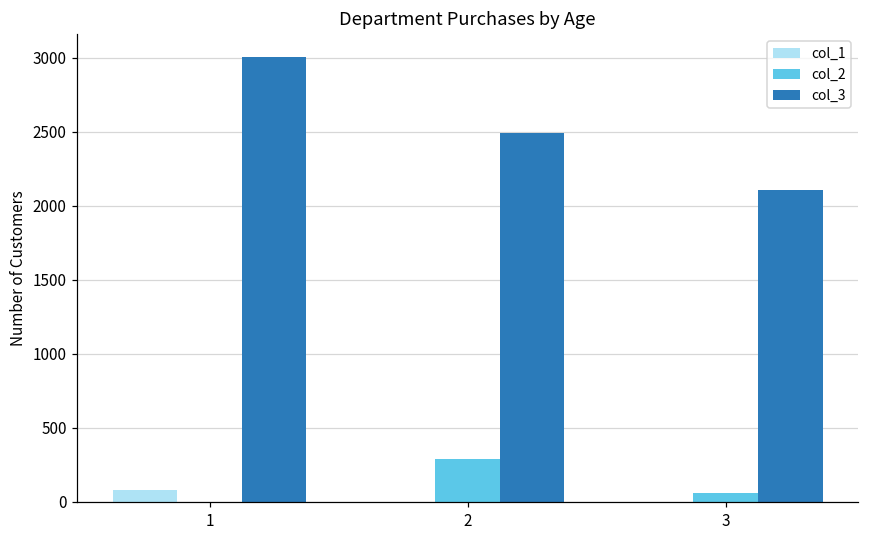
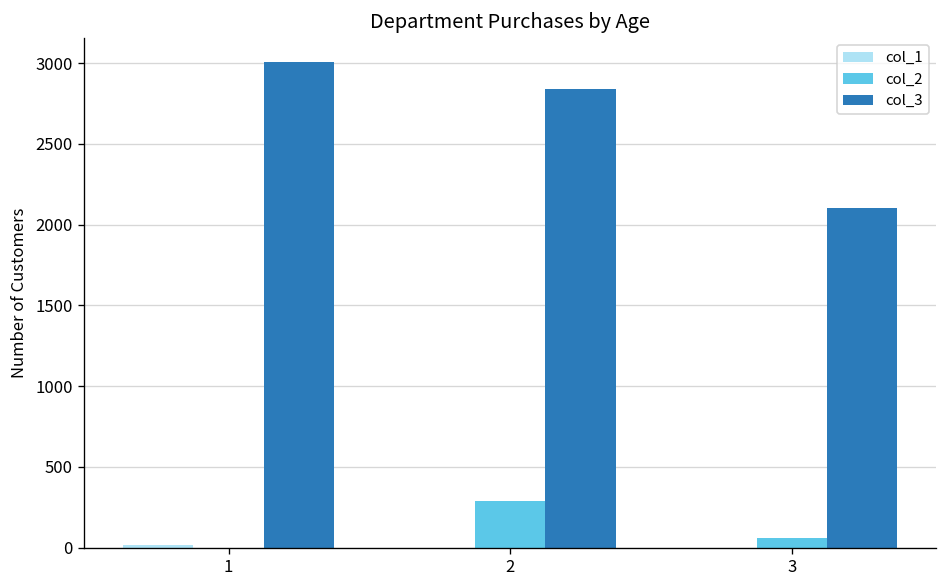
col_1, 1: 80 -> 20
col_3, 2: 2490 -> 2840
